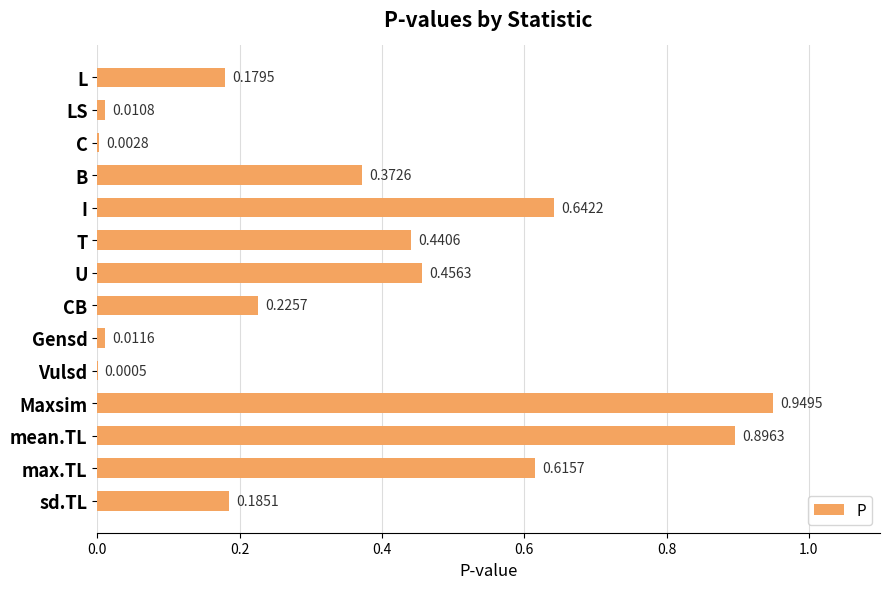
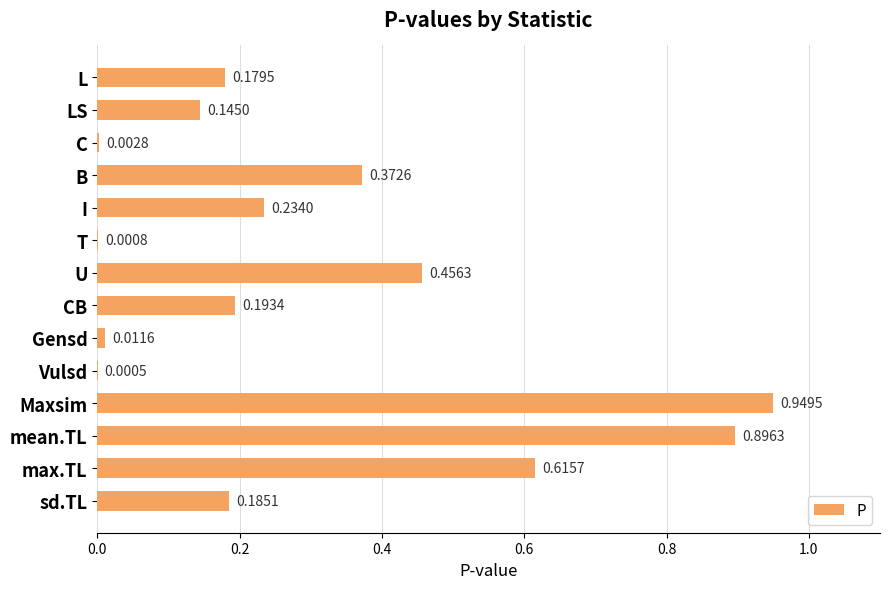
LS: 0.0108 -> 0.1450
I: 0.6422 -> 0.2340
T: 0.4406 -> 0.0008
CB: 0.2257 -> 0.1934
